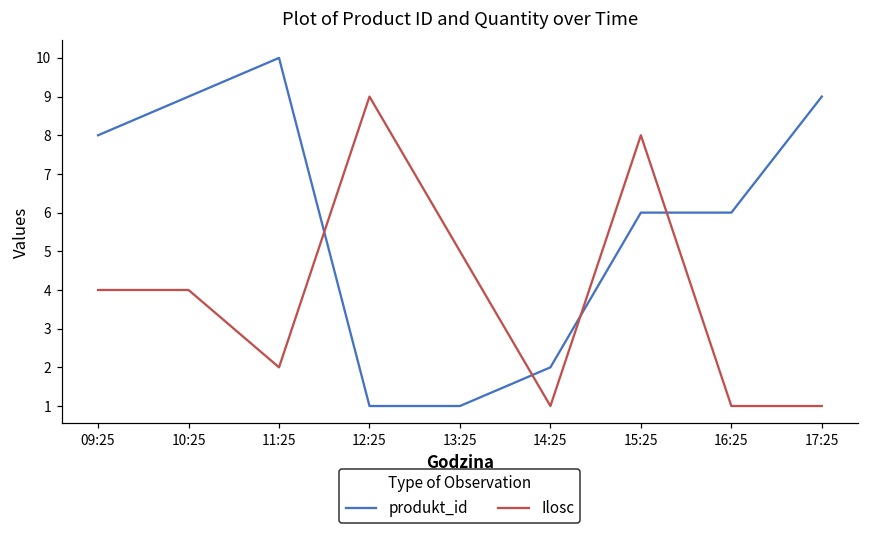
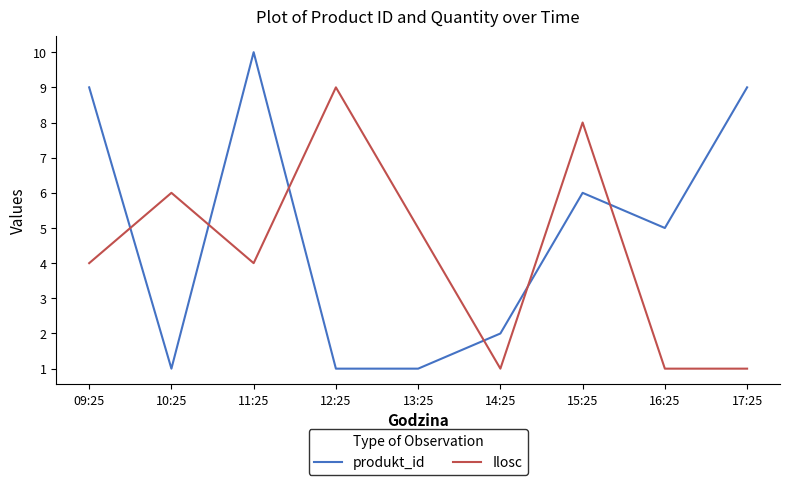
produkt_id, 09:25: 8 -> 9
produkt_id, 10:25: 9 -> 1
Ilosc, 10:25: 4 -> 6
Ilosc, 11:25: 2 -> 4
produkt_id, 16:25: 6 -> 5
